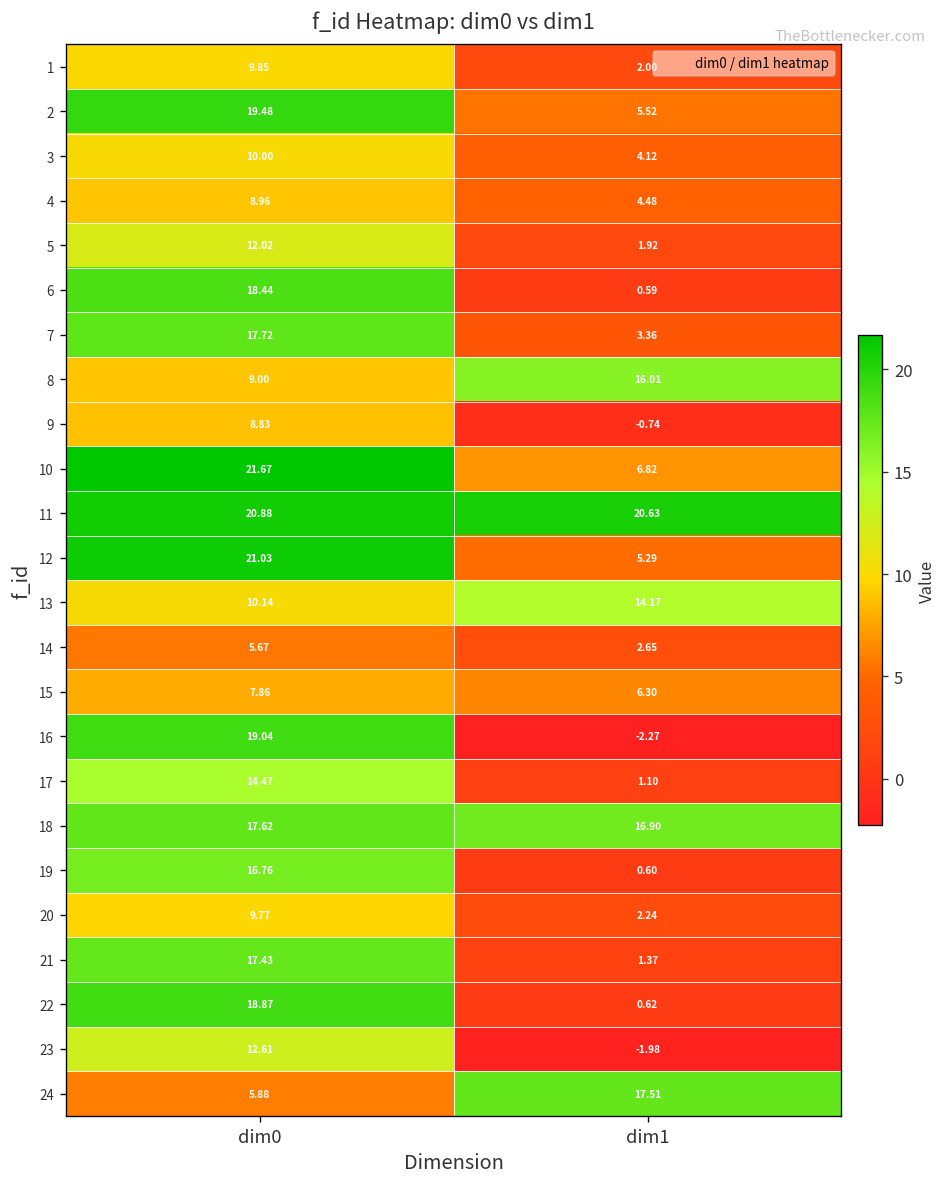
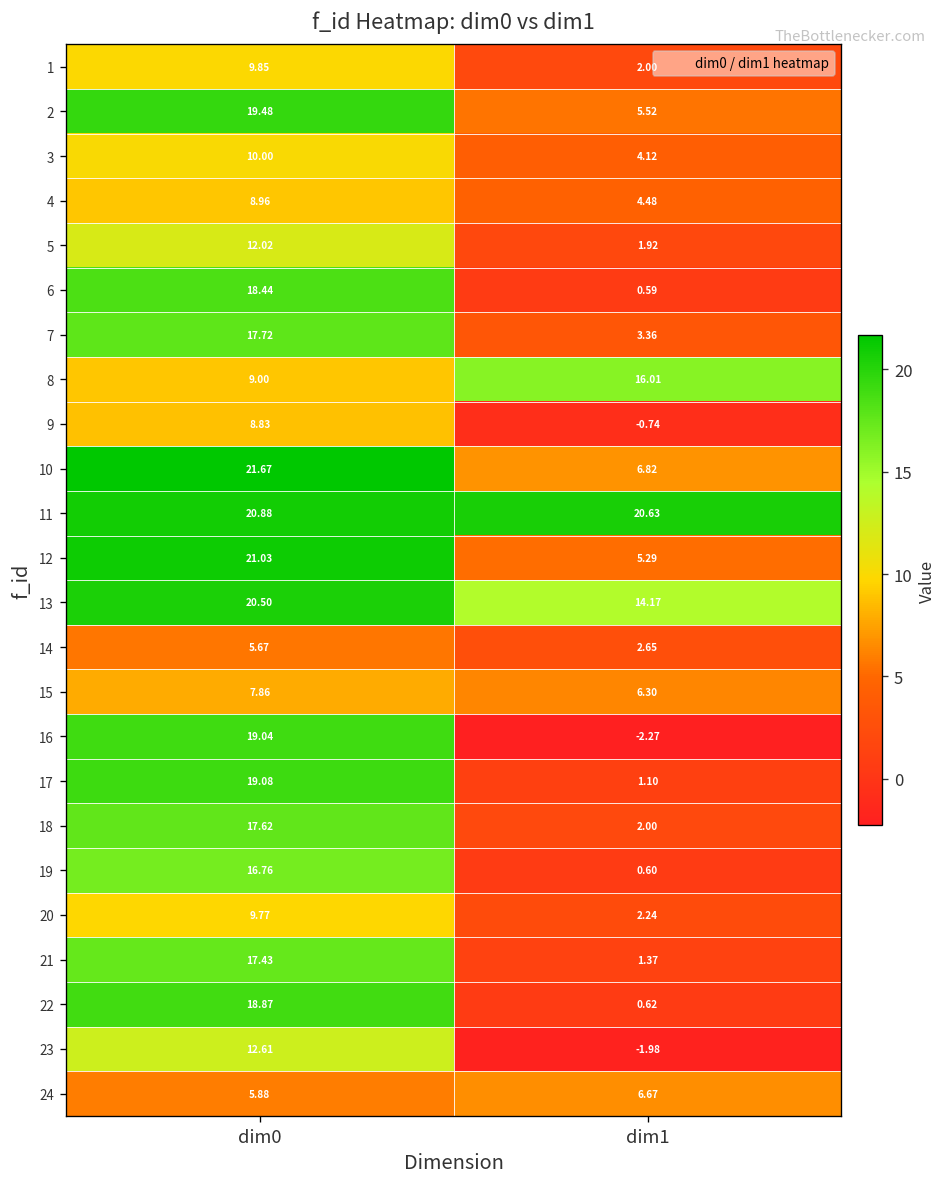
13, dim0: 10.14 -> 20.50
17, dim0: 14.47 -> 19.08
18, dim1: 16.90 -> 2.00
24, dim1: 17.51 -> 6.67
